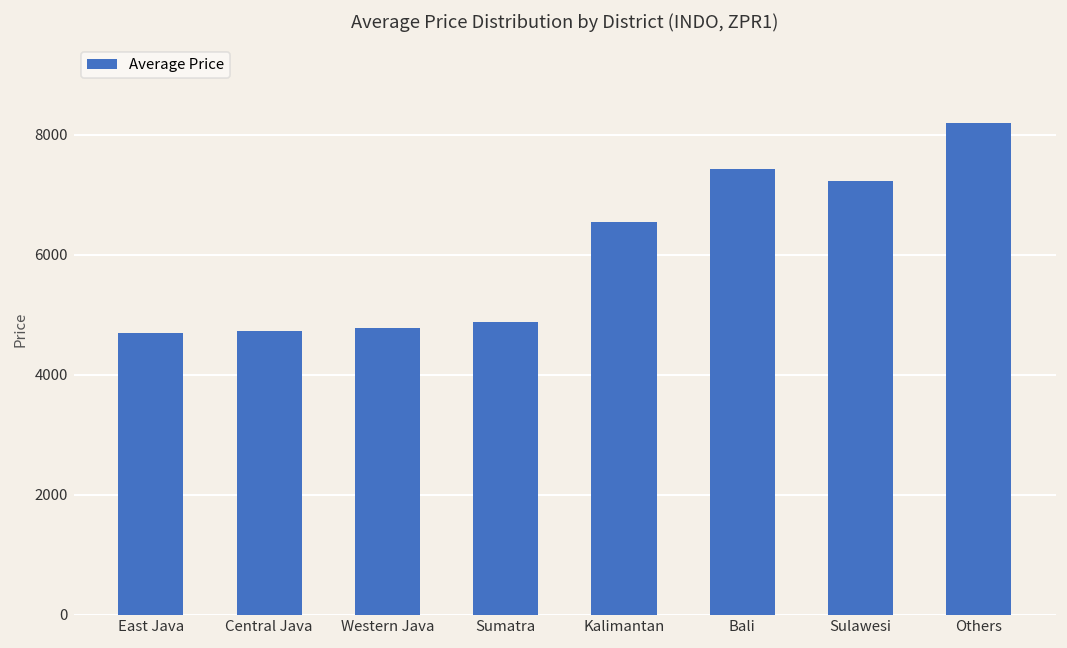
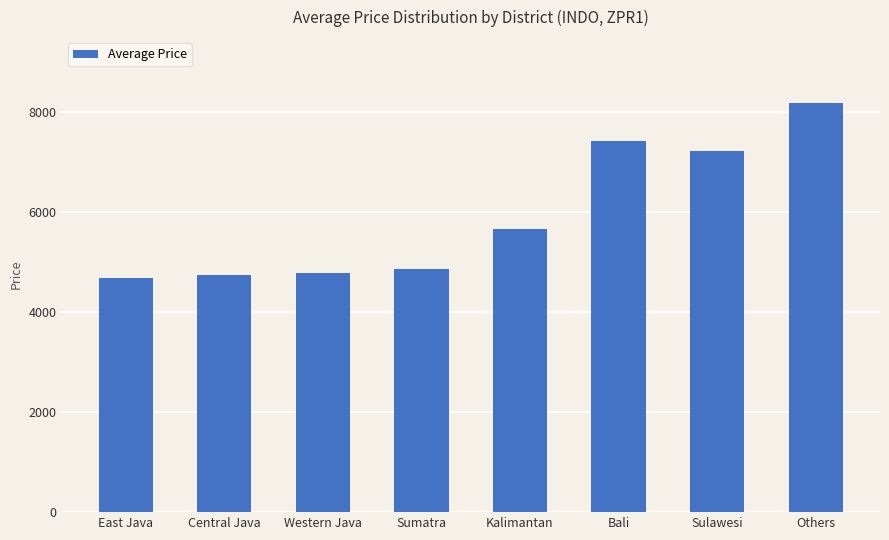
Kalimantan: 6500 -> 5700
